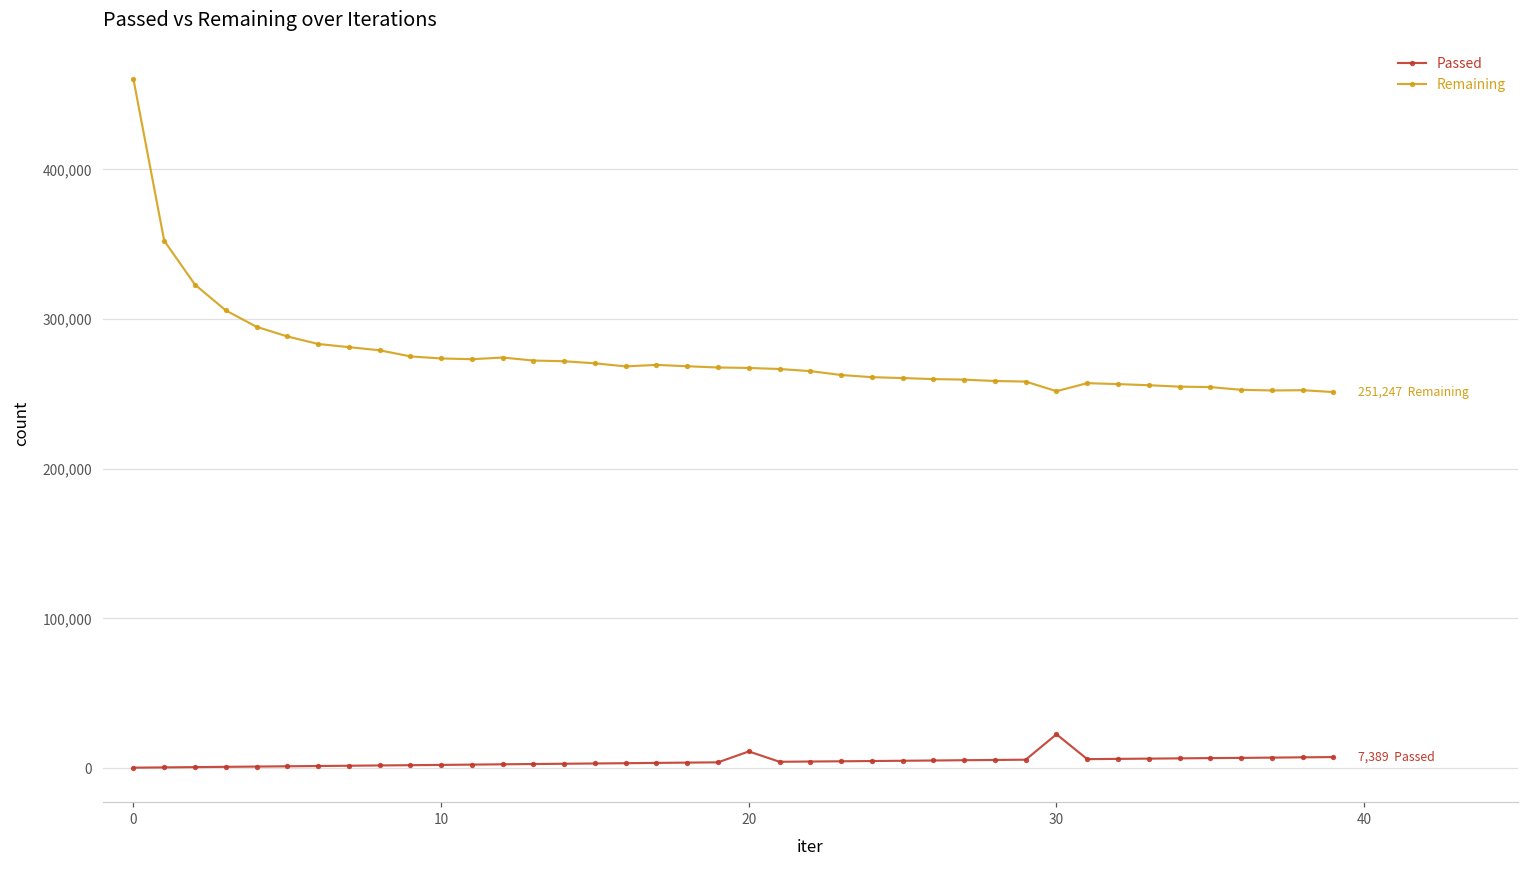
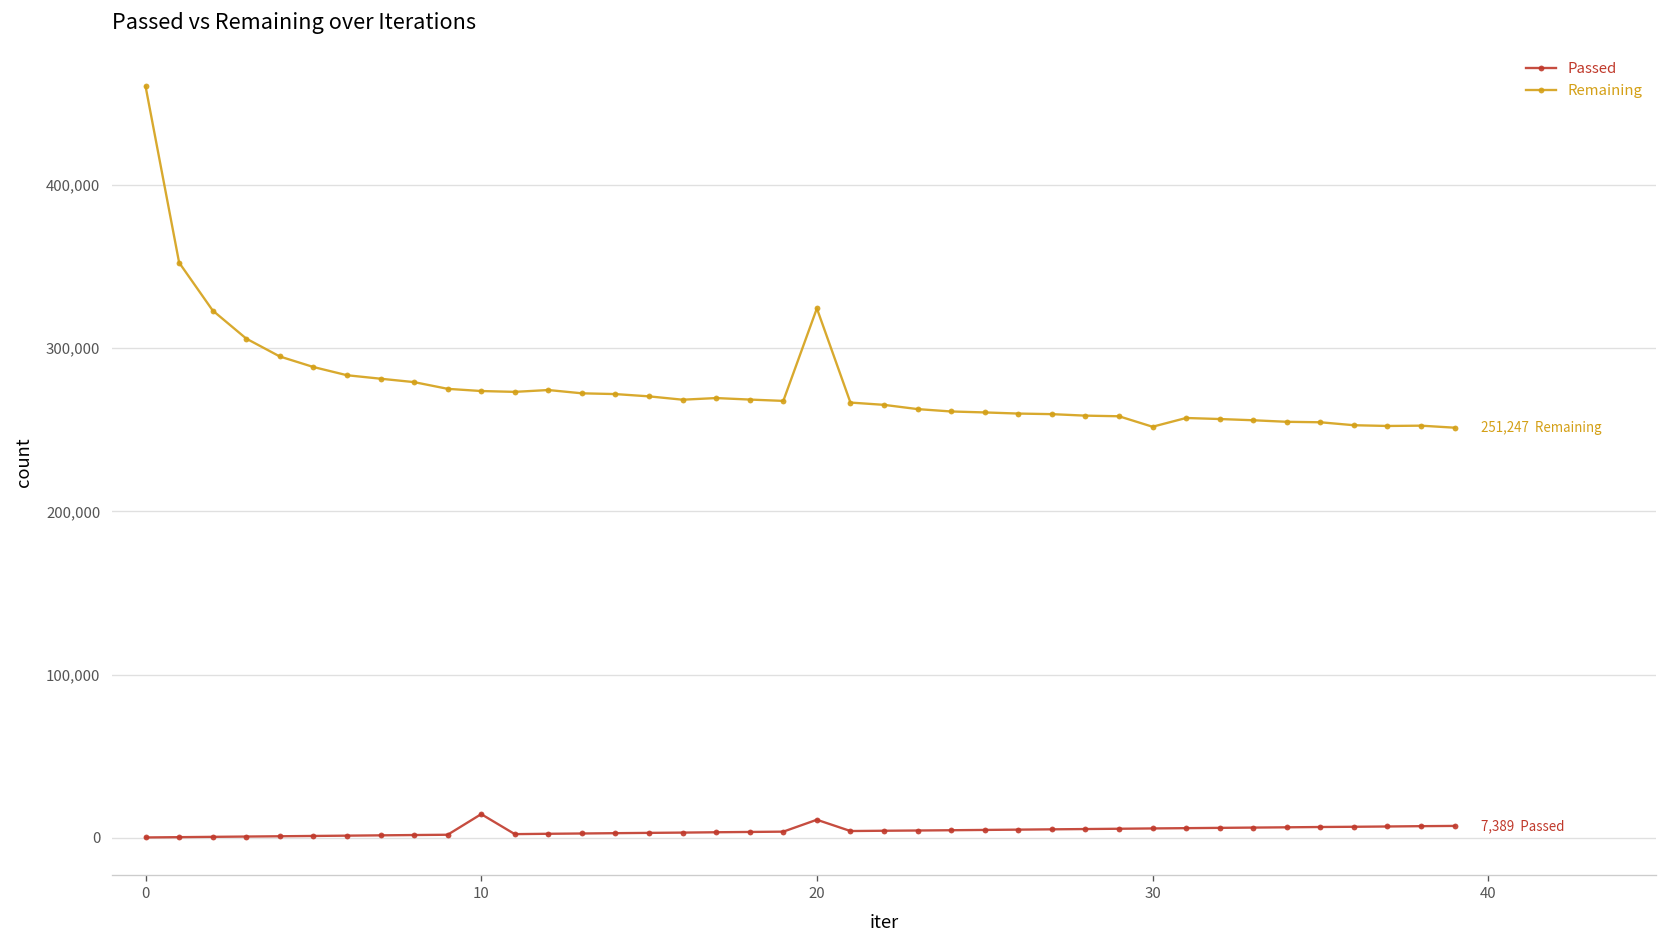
Passed, 10: 2,000 -> 15,000
Remaining, 20: 267,000 -> 324,000
Passed, 30: 23,000 -> 6,000
